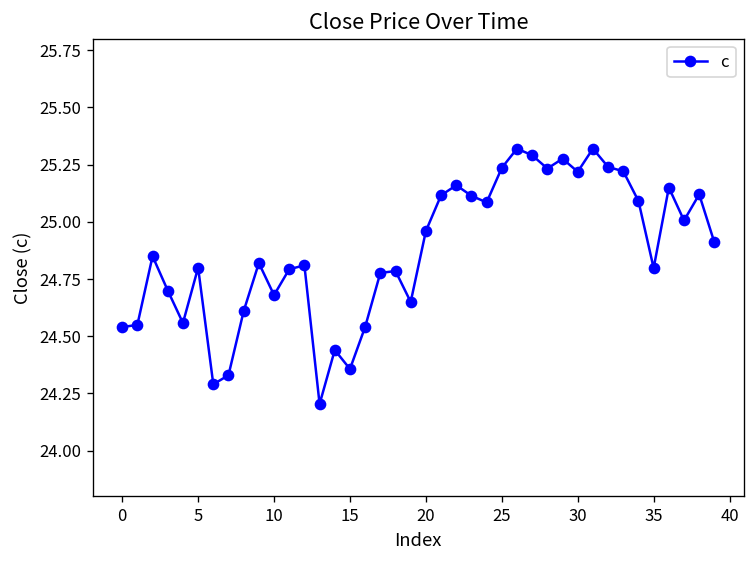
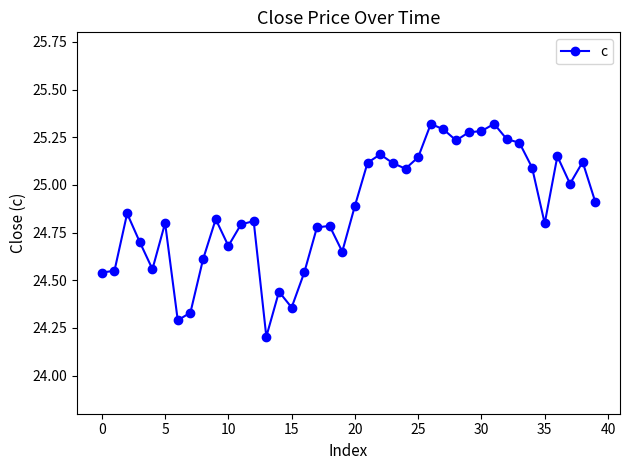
20: 24.96 -> 24.89
25: 25.24 -> 25.15
30: 25.22 -> 25.28
